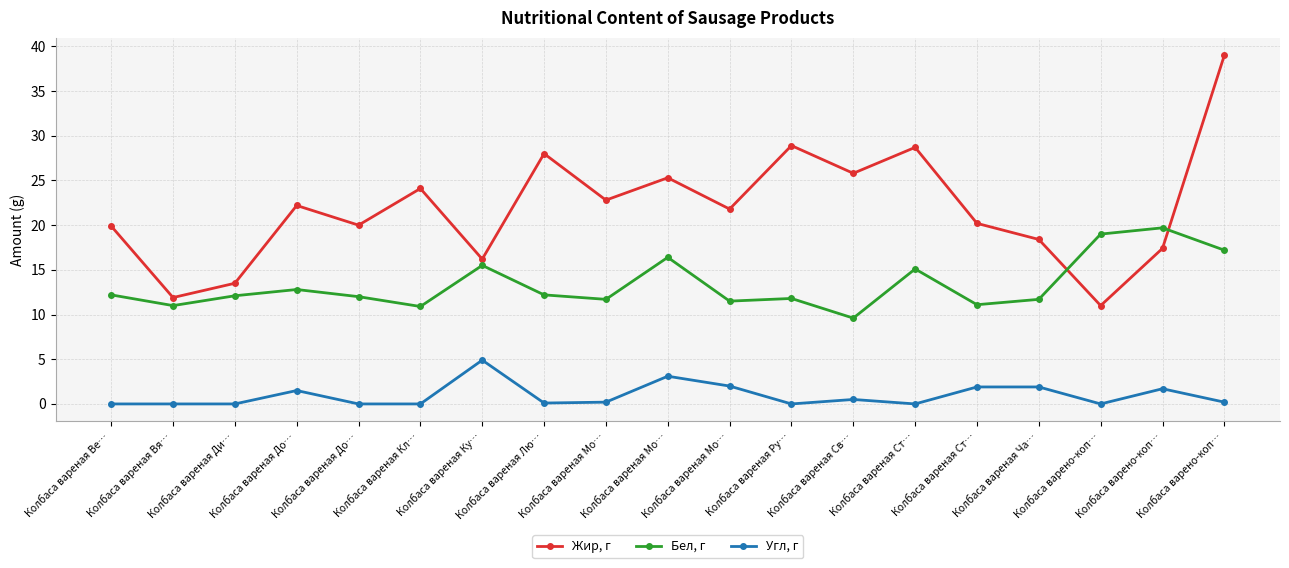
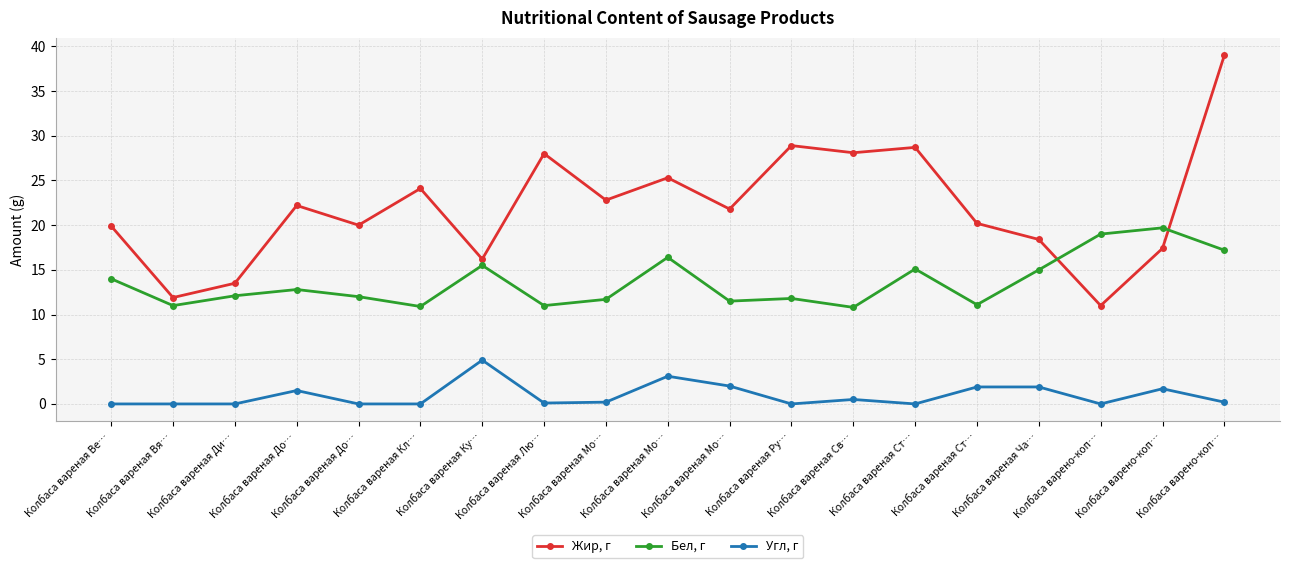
Бел, г, Колбаса вареная Ве…: 12 -> 14
Бел, г, Колбаса вареная Лю…: 12 -> 11
Жир, г, Колбаса вареная Св…: 26 -> 28
Бел, г, Колбаса вареная Св…: 10 -> 11
Бел, г, Колбаса вареная Ча…: 12 -> 15
